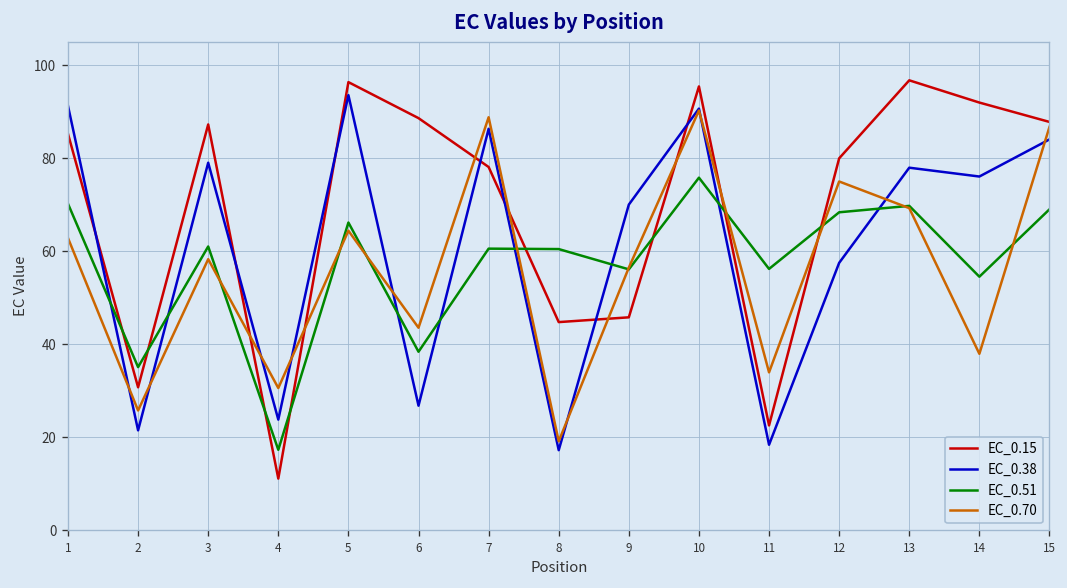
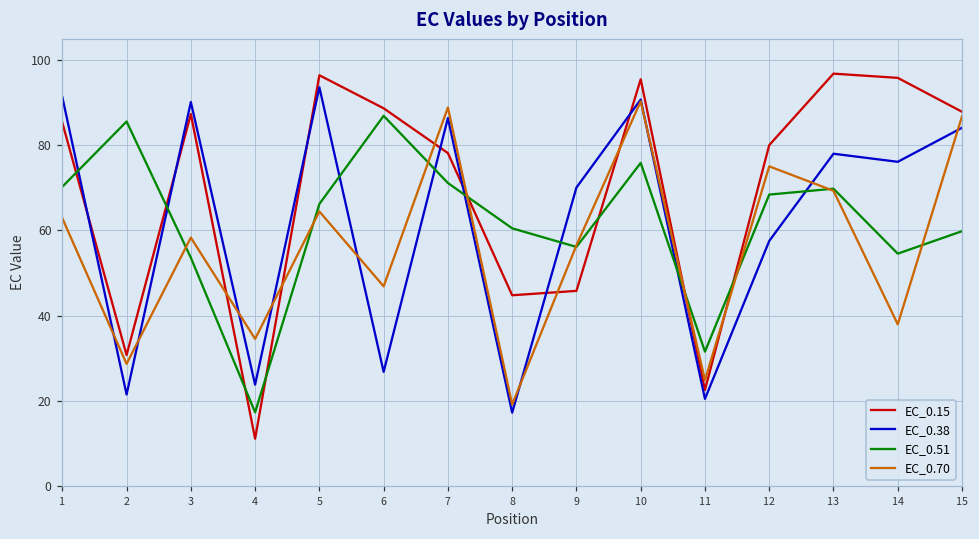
EC_0.51, 2: 35 -> 86
EC_0.70, 2: 26 -> 29
EC_0.38, 3: 79 -> 90
EC_0.51, 3: 61 -> 54
EC_0.70, 4: 31 -> 35
EC_0.51, 6: 38 -> 87
EC_0.70, 6: 44 -> 47
EC_0.51, 7: 61 -> 71
EC_0.38, 11: 18 -> 20
EC_0.51, 11: 56 -> 32
EC_0.70, 11: 34 -> 25
EC_0.15, 14: 92 -> 96
EC_0.51, 15: 69 -> 60
